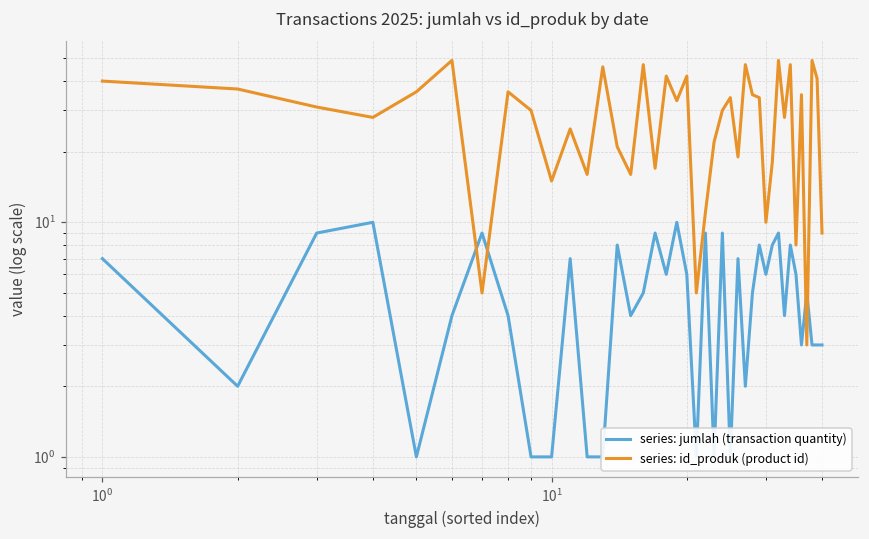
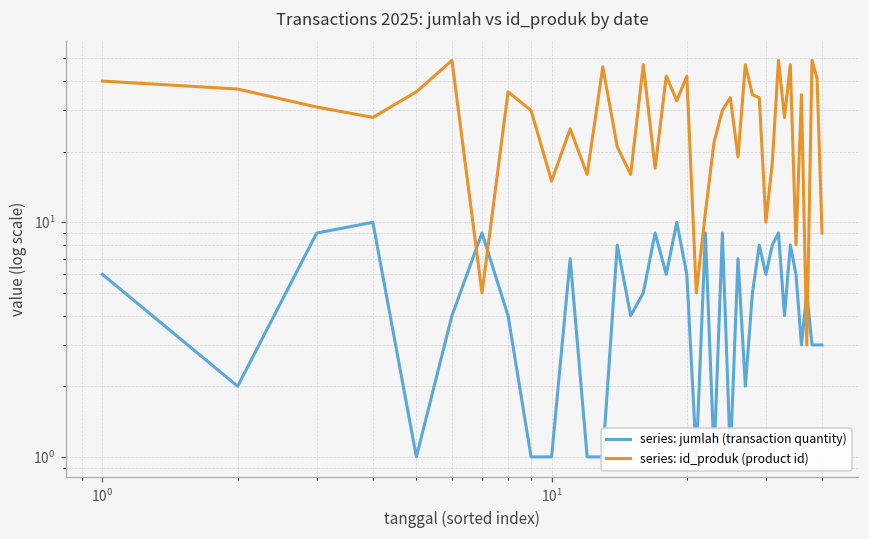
series: jumlah (transaction quantity), 10^0: 7 -> 6
